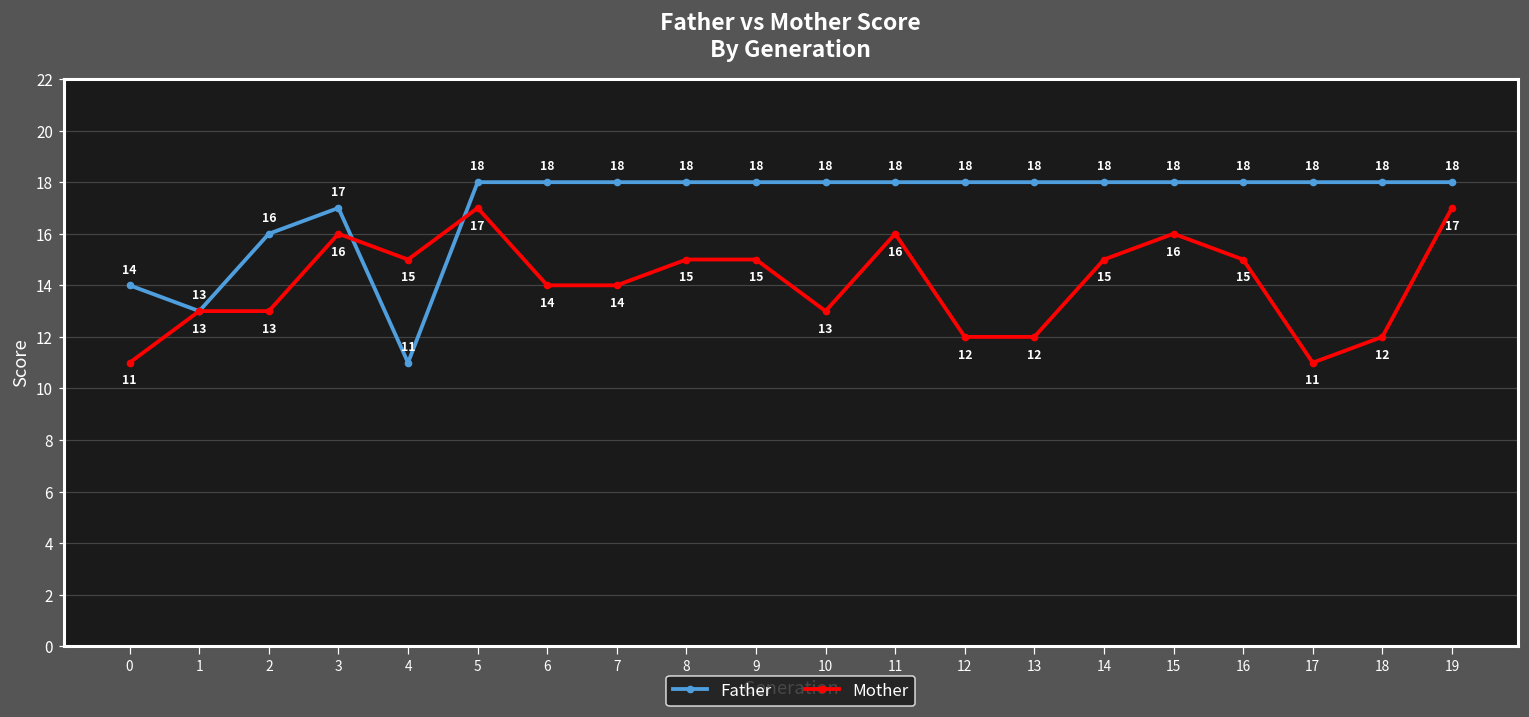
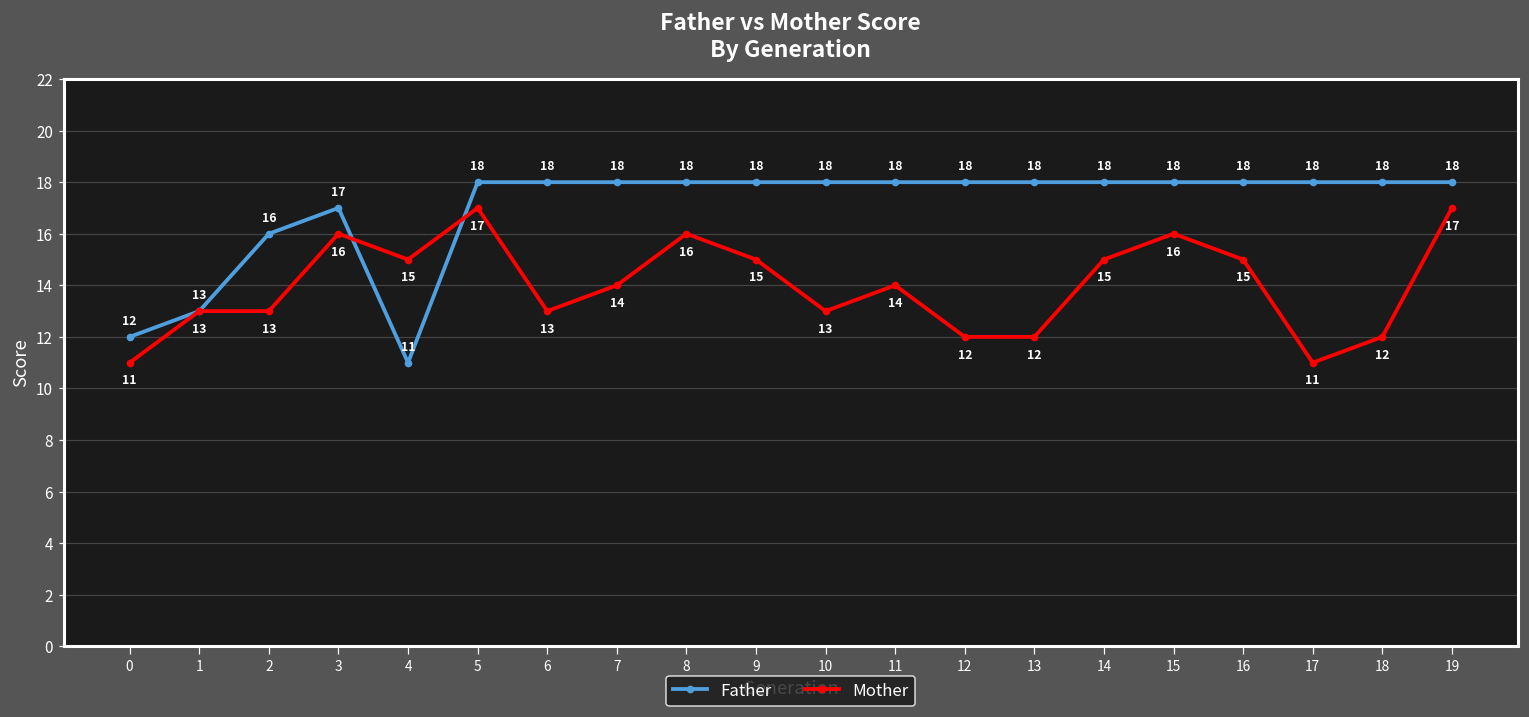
Father, 0: 14 -> 12
Mother, 6: 14 -> 13
Mother, 8: 15 -> 16
Mother, 11: 16 -> 14
